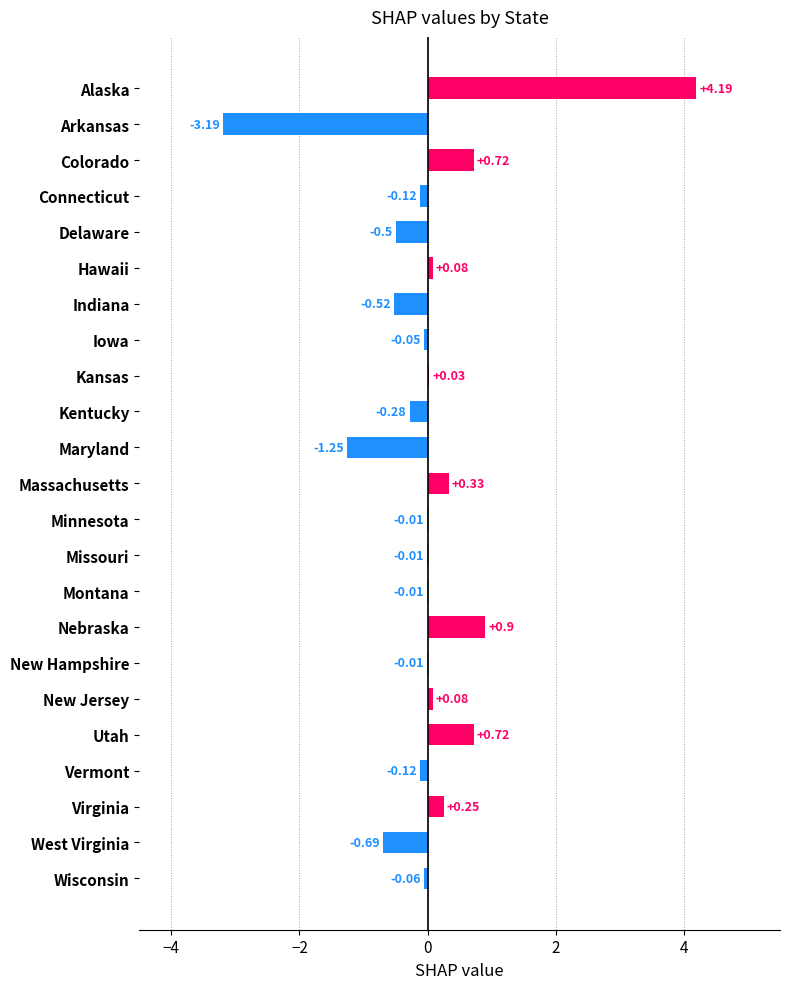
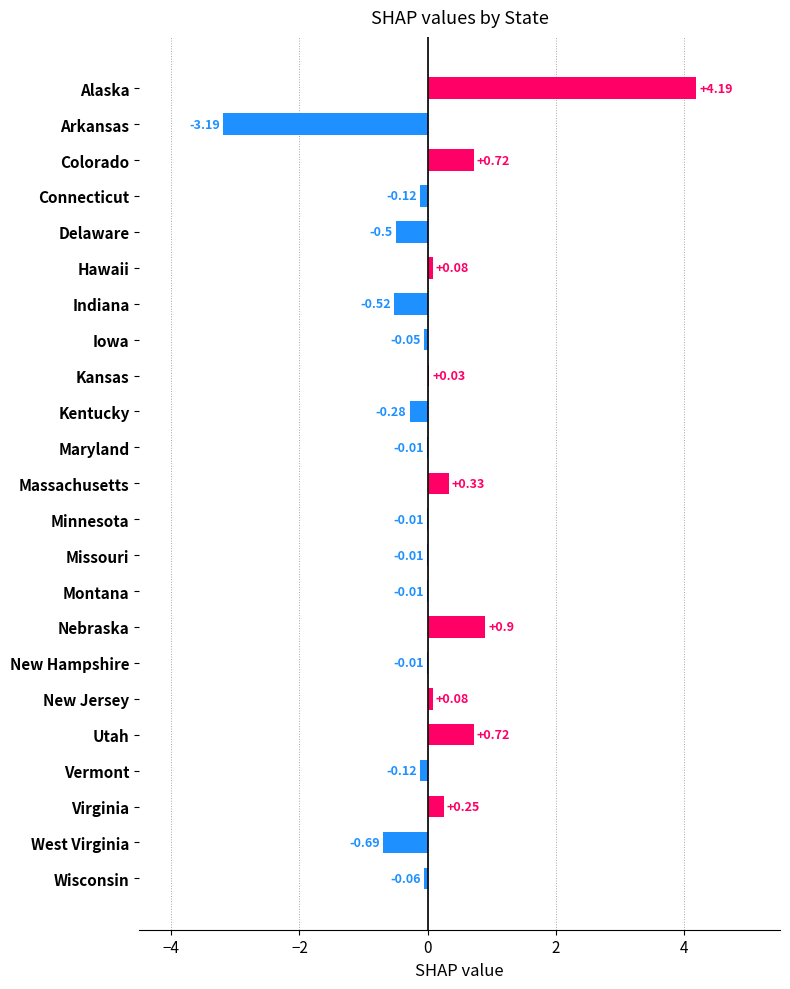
Maryland: -1.25 -> -0.01
